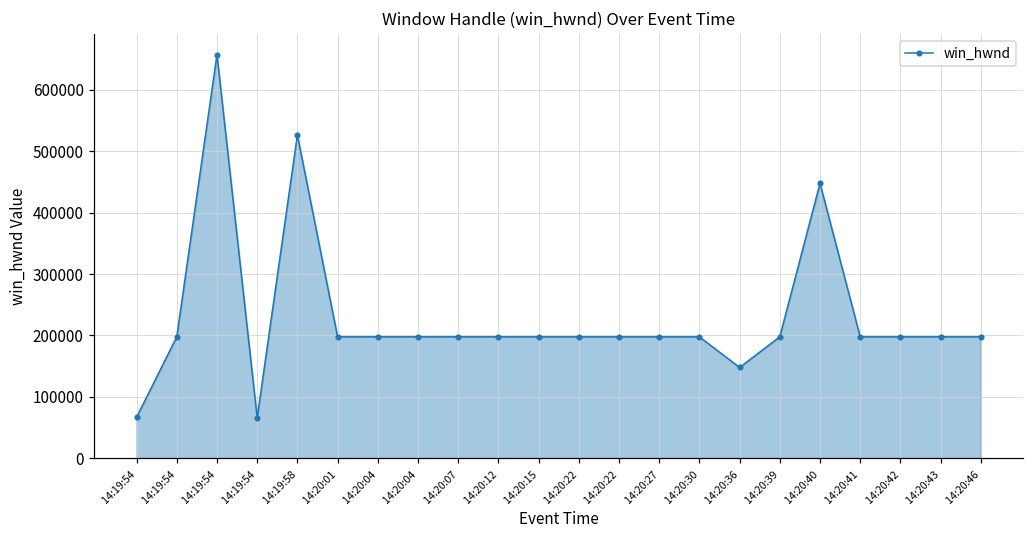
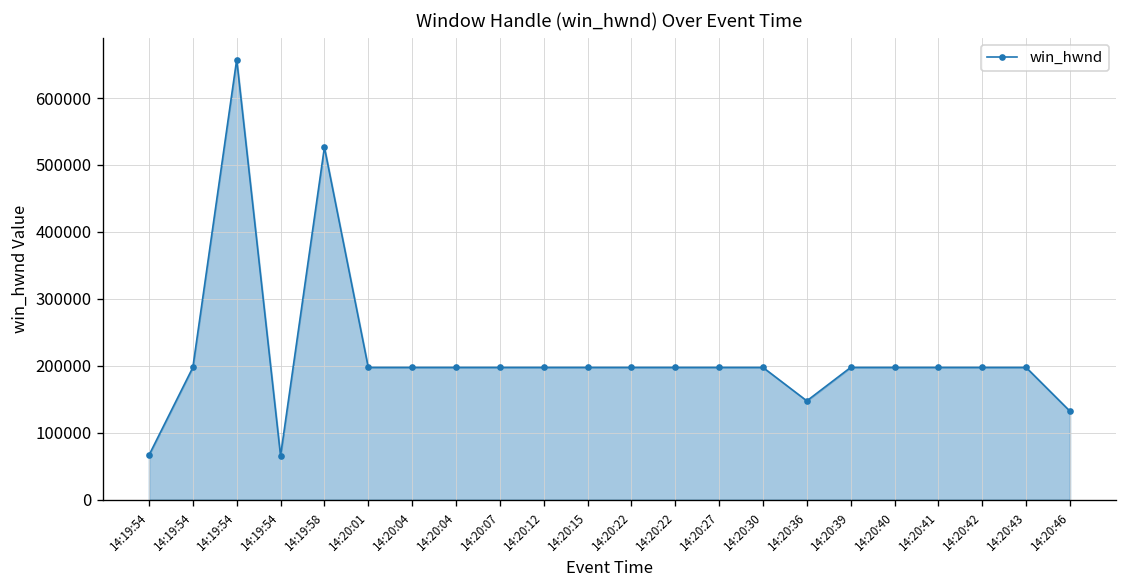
14:20:40: 450000 -> 200000
14:20:46: 200000 -> 130000
